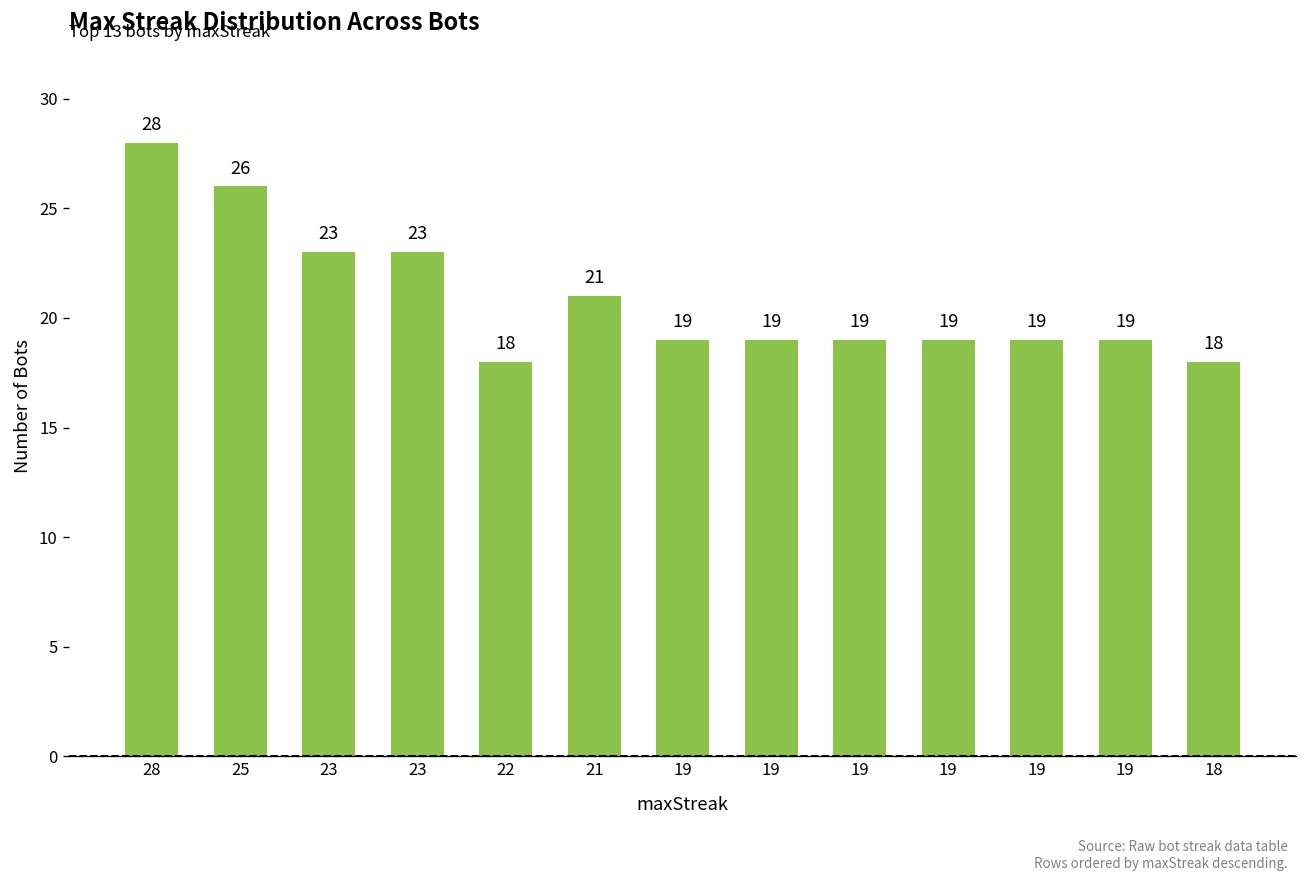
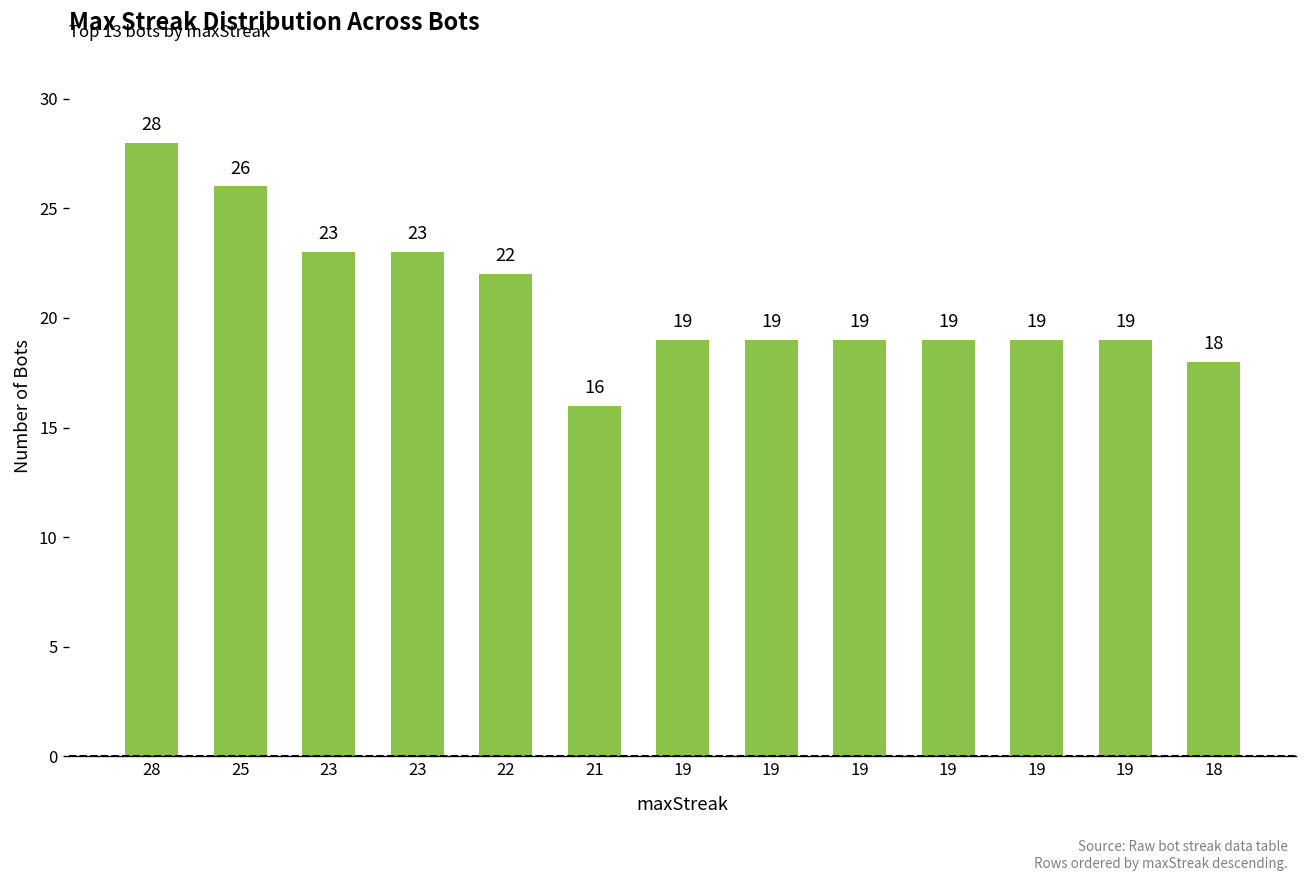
22: 18 -> 22
21: 21 -> 16
